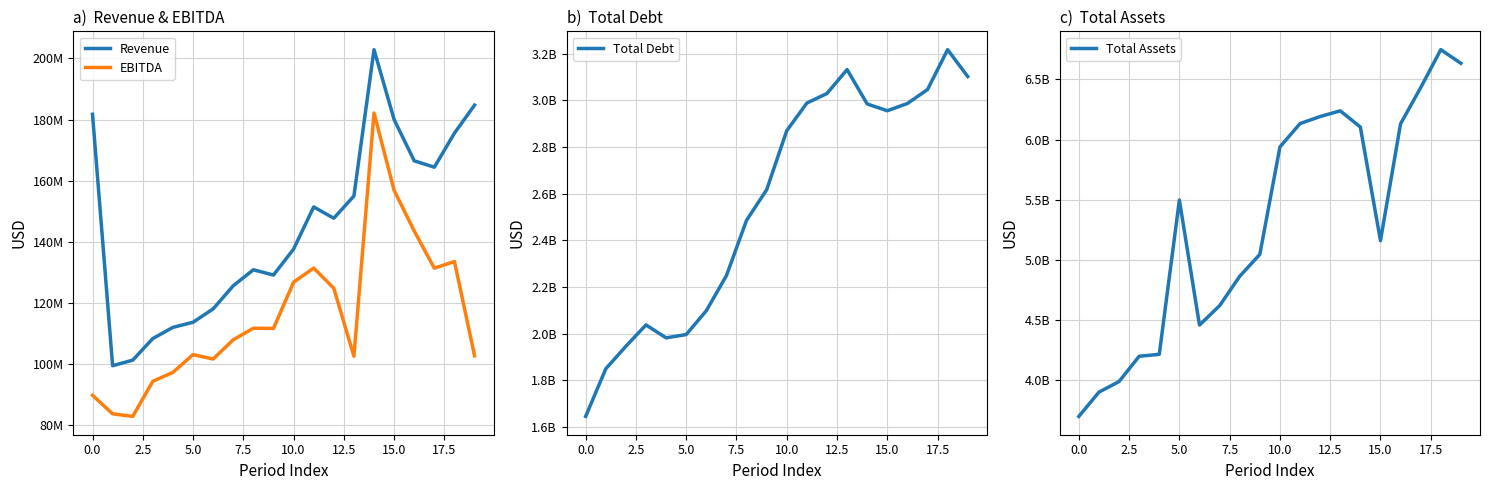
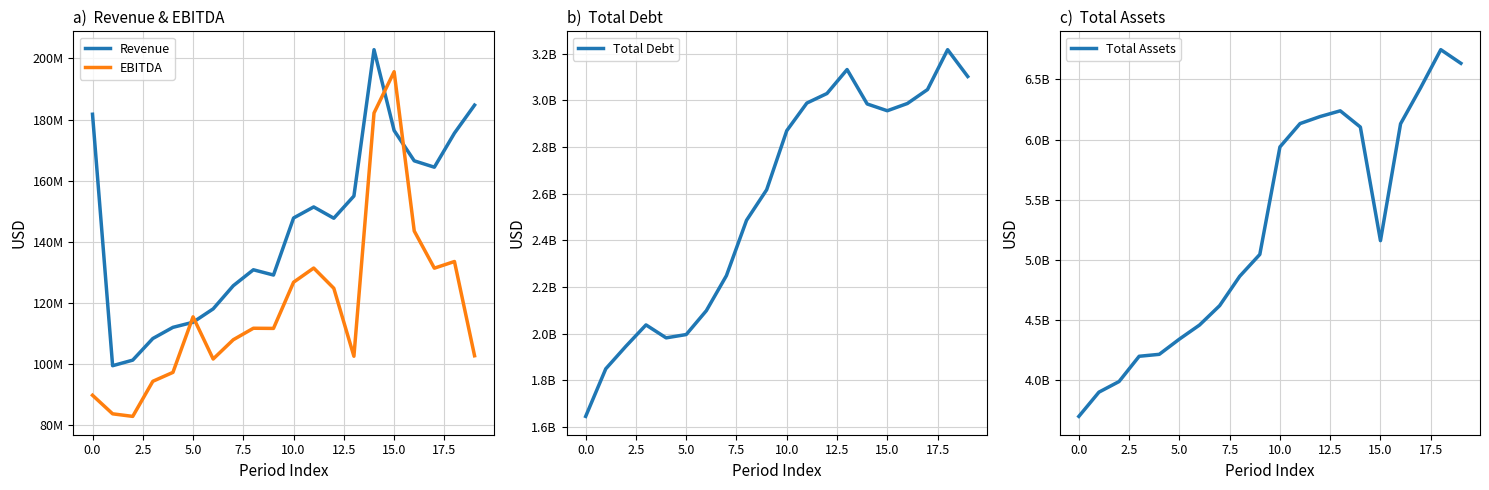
a) Revenue & EBITDA, EBITDA, 5.0: 103000000 -> 115000000
a) Revenue & EBITDA, Revenue, 10.0: 138000000 -> 148000000
a) Revenue & EBITDA, Revenue, 15.0: 180000000 -> 176000000
a) Revenue & EBITDA, EBITDA, 15.0: 157000000 -> 196000000
c) Total Assets, 5.0: 5500000000 -> 4340000000
